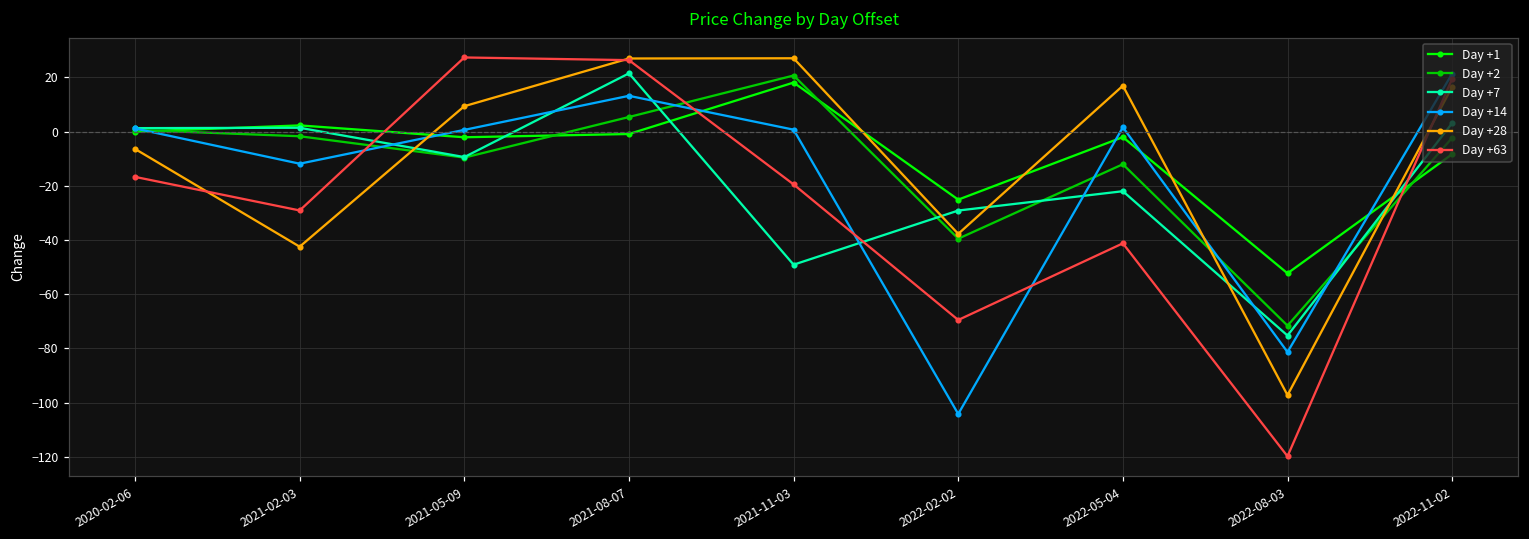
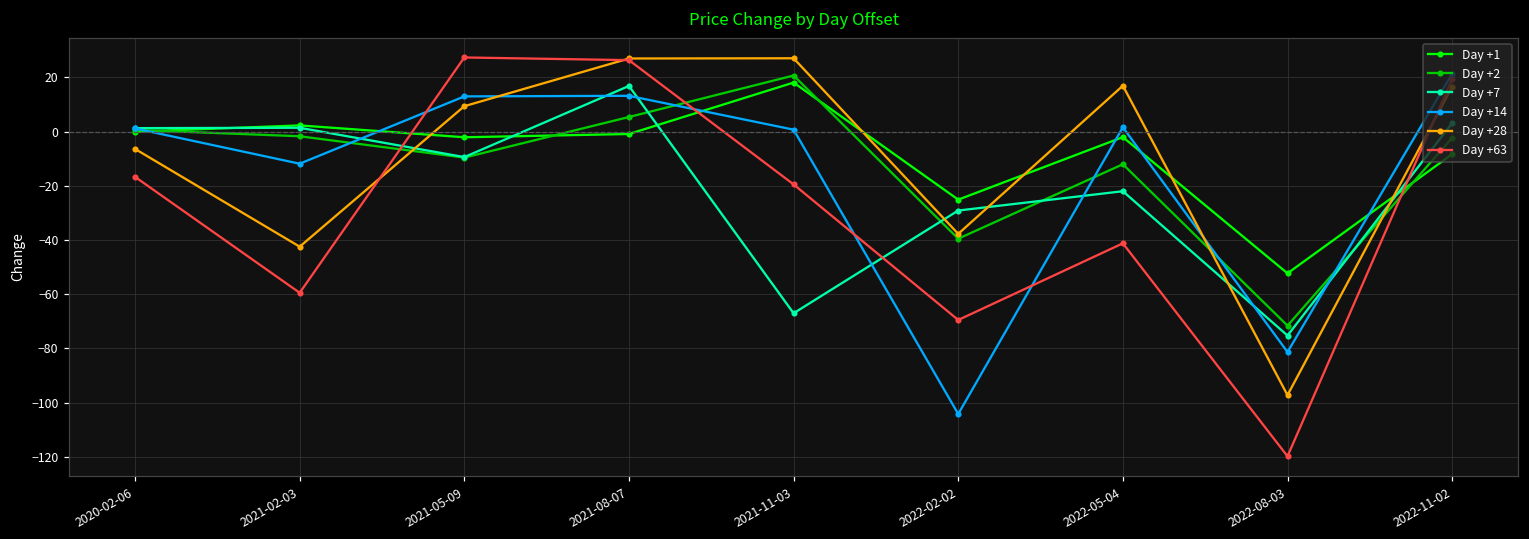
Day +63, 2021-02-03: -29 -> -59
Day +14, 2021-05-09: 1 -> 13
Day +7, 2021-08-07: 21 -> 17
Day +7, 2021-11-03: -49 -> -67
